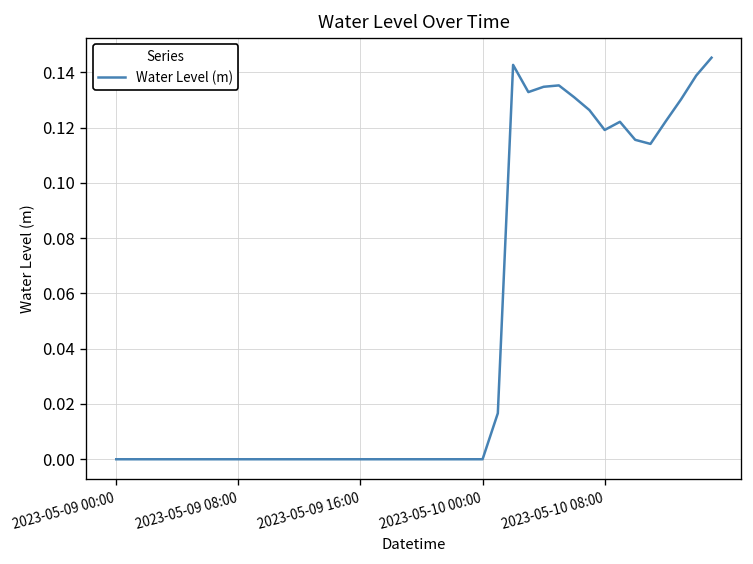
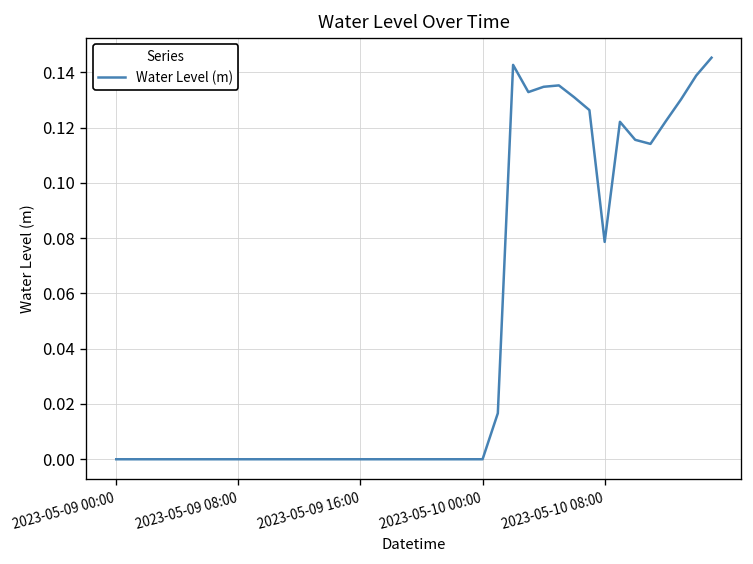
2023-05-10 08:00: 0.119 -> 0.079
